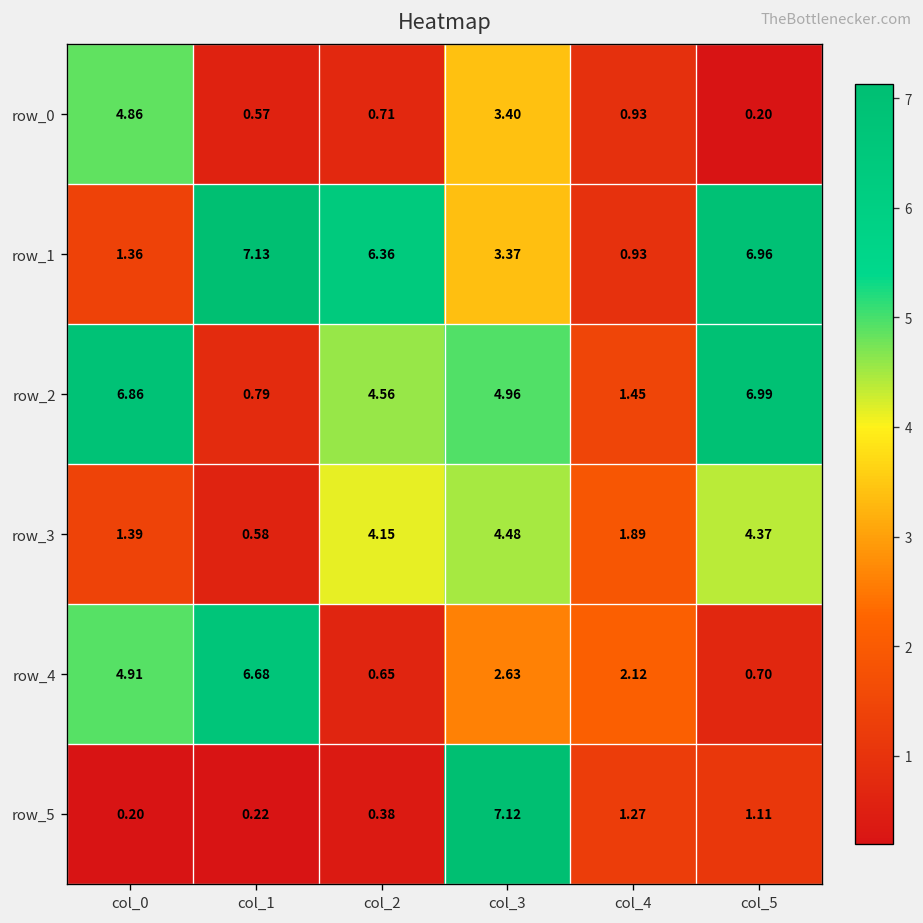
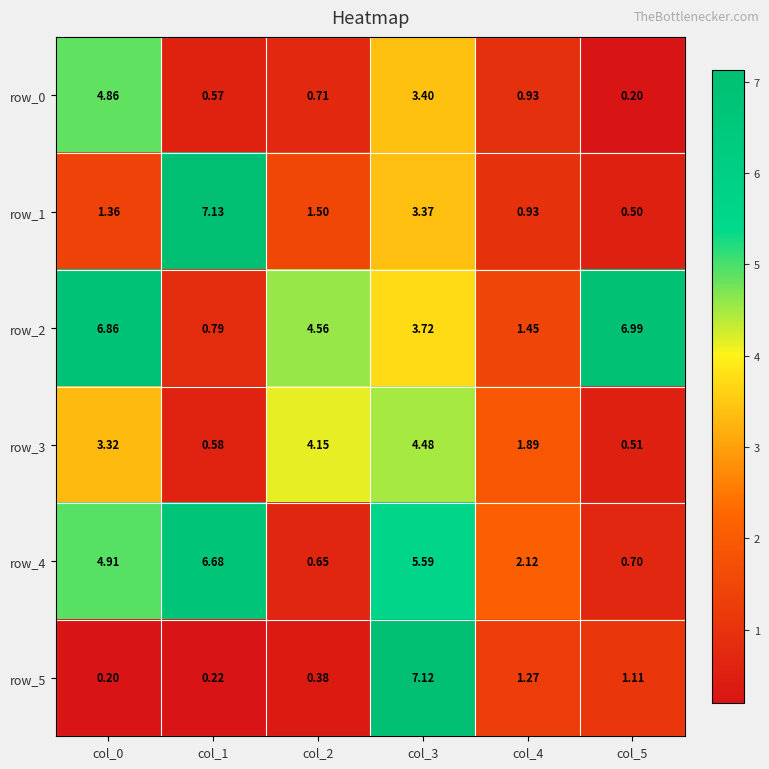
row_1, col_2: 6.36 -> 1.50
row_1, col_5: 6.96 -> 0.50
row_2, col_3: 4.96 -> 3.72
row_3, col_0: 1.39 -> 3.32
row_3, col_5: 4.37 -> 0.51
row_4, col_3: 2.63 -> 5.59
